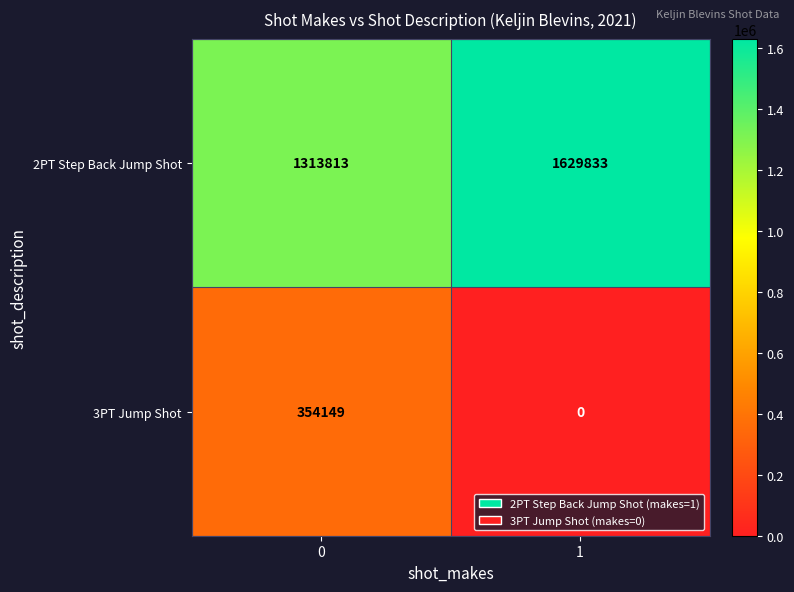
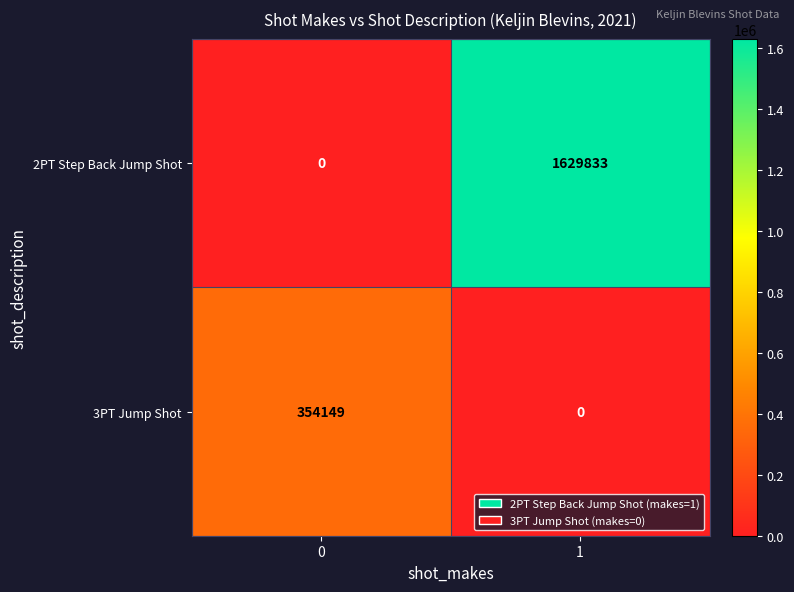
2PT Step Back Jump Shot, 0: 1313813 -> 0
